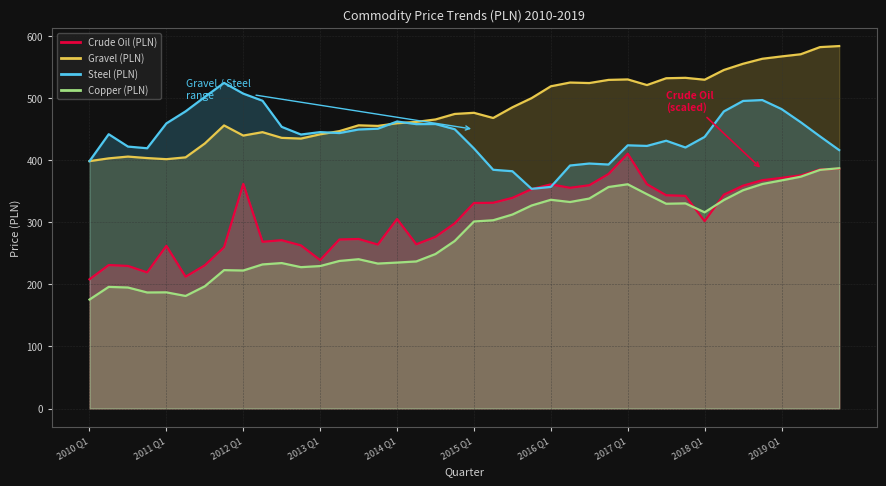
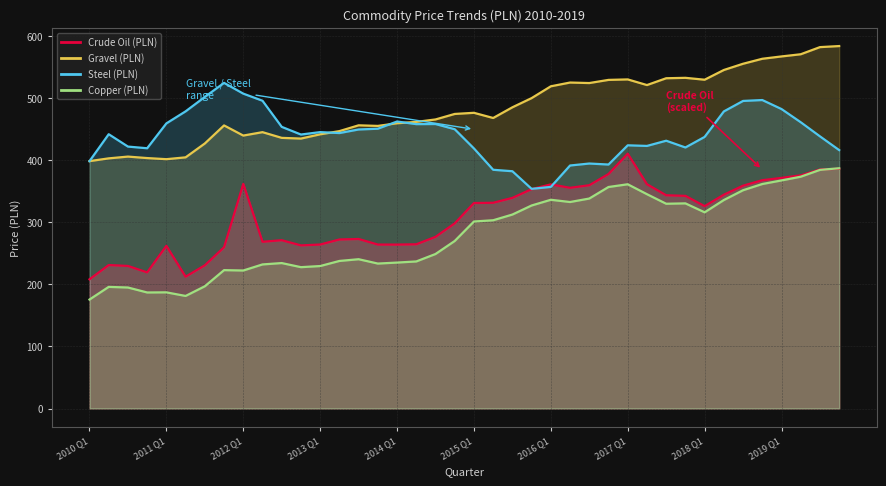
Crude Oil (PLN), 2013 Q1: 240 -> 260
Crude Oil (PLN), 2014 Q1: 310 -> 260
Crude Oil (PLN), 2018 Q1: 300 -> 330
